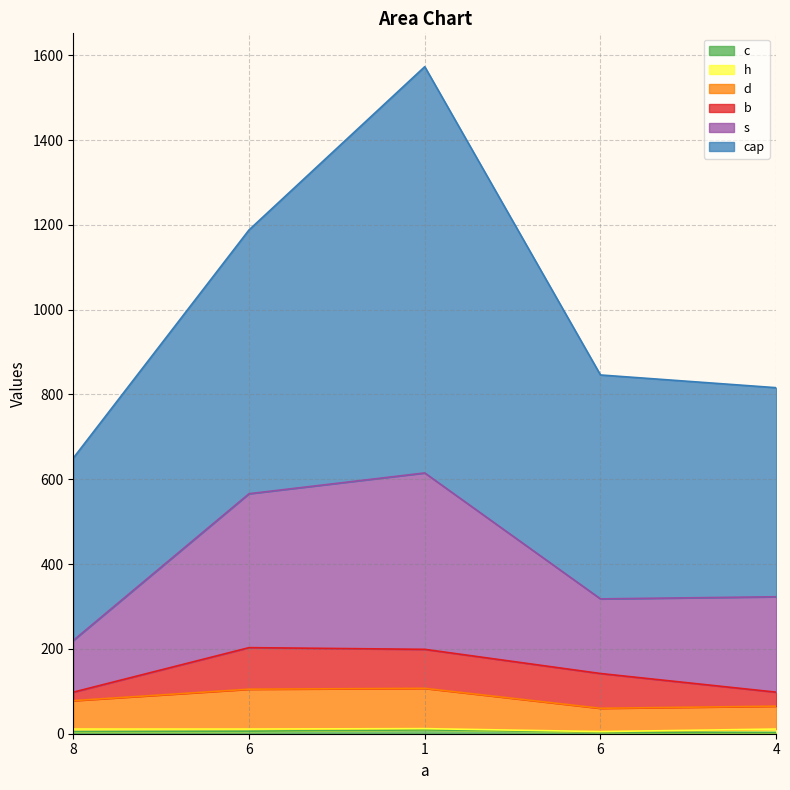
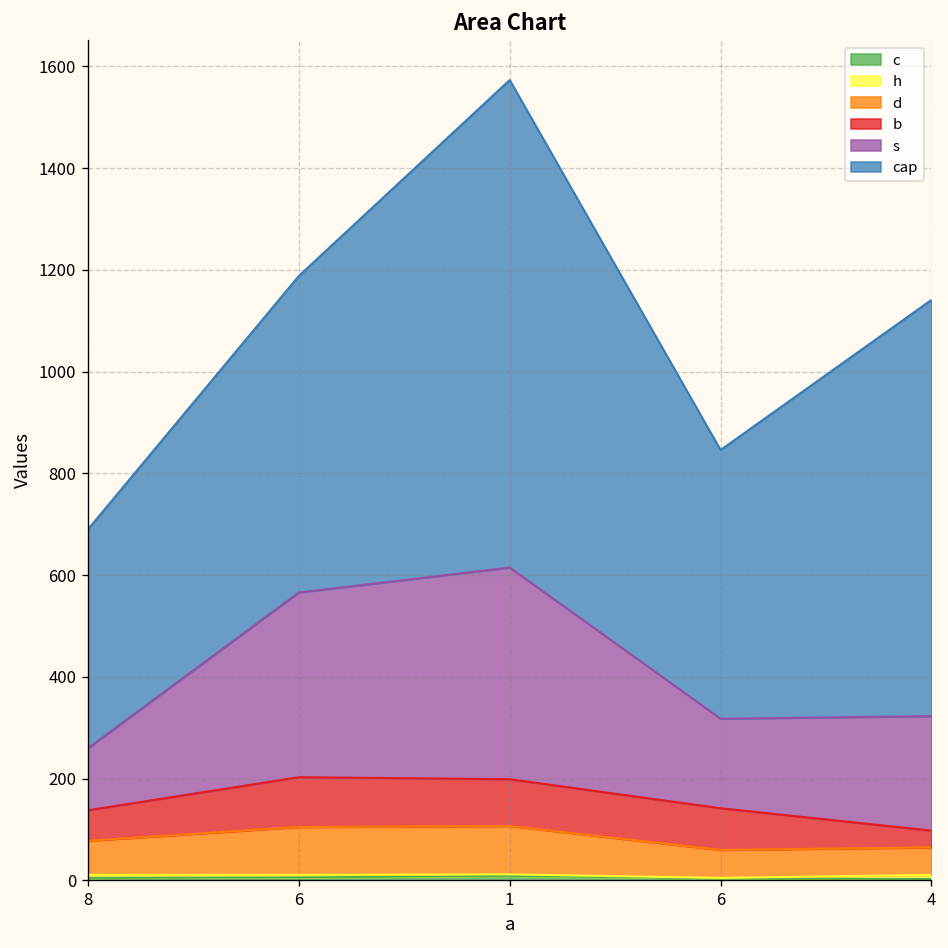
b, 8: 20 -> 60
cap, 4: 490 -> 820
